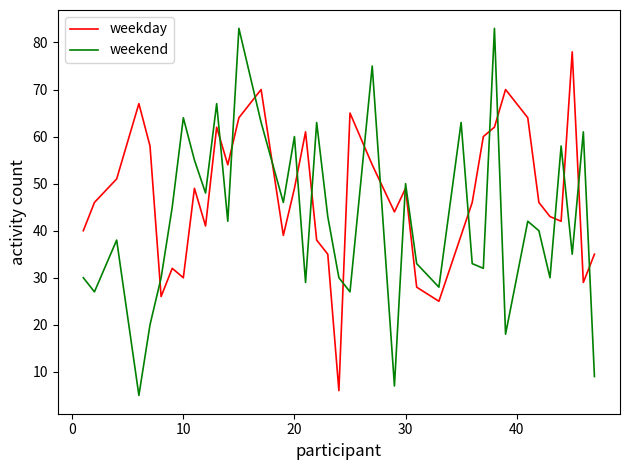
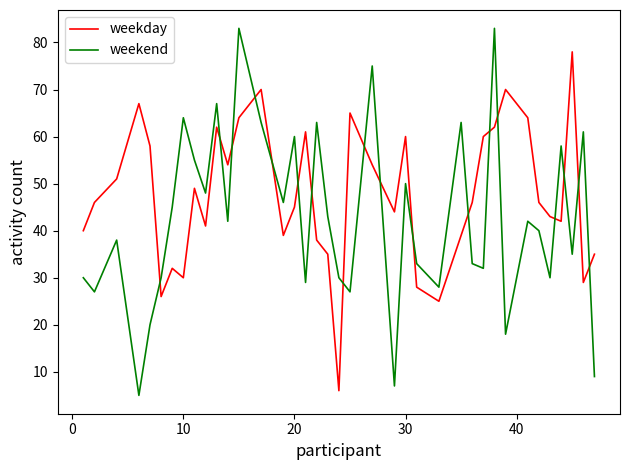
weekday, 20: 49 -> 45
weekday, 30: 49 -> 60
